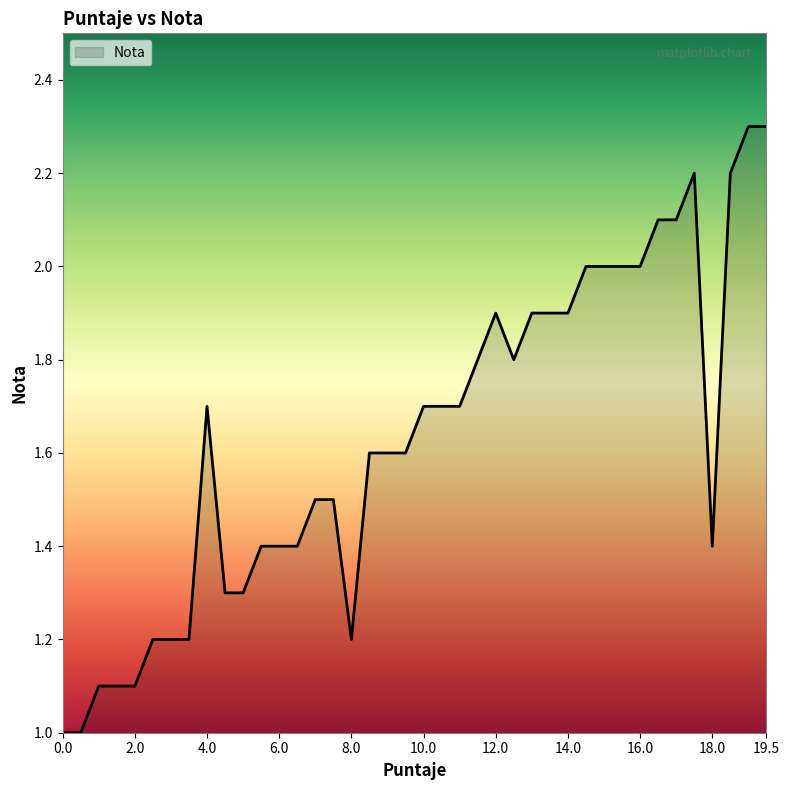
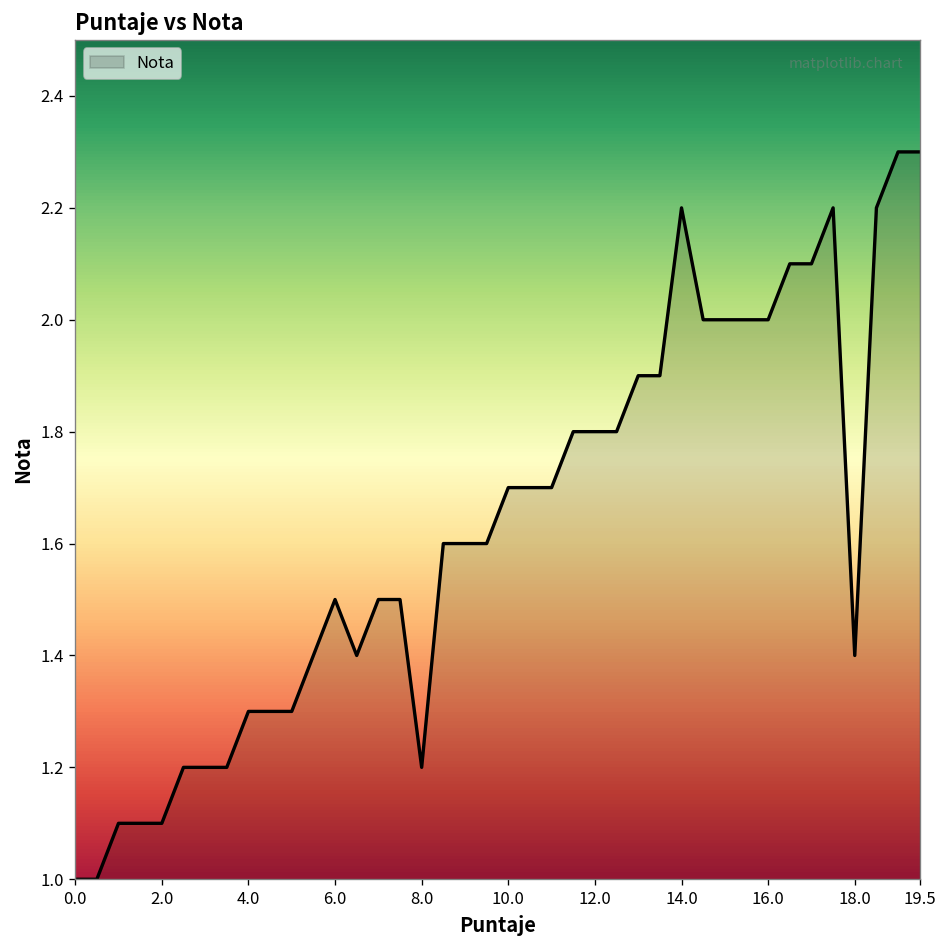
4.0: 1.7 -> 1.3
6.0: 1.4 -> 1.5
12.0: 1.9 -> 1.8
14.0: 1.9 -> 2.2
